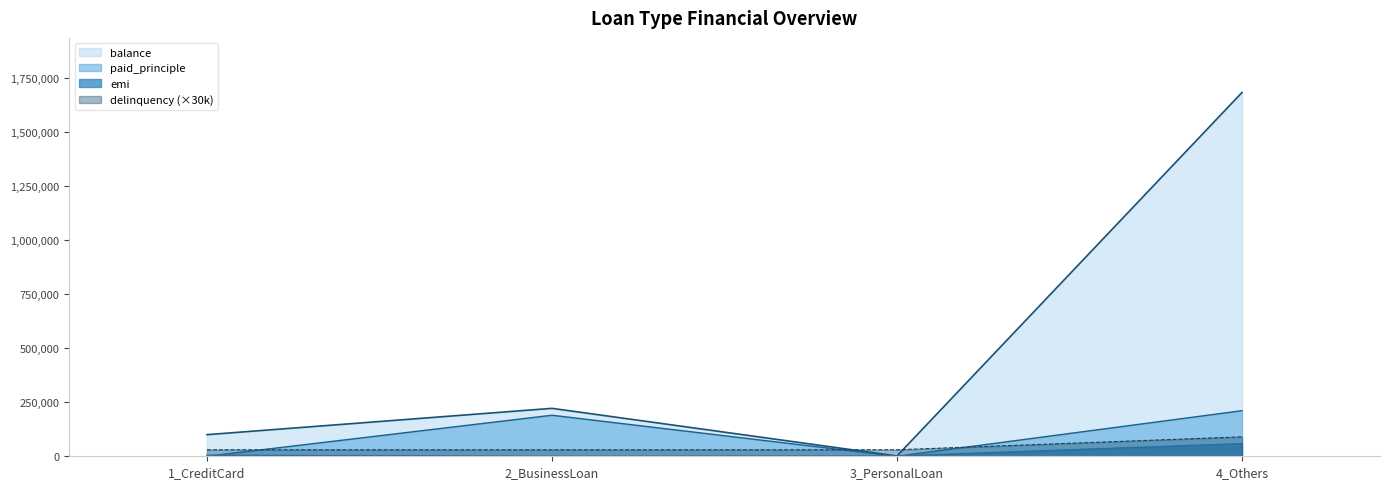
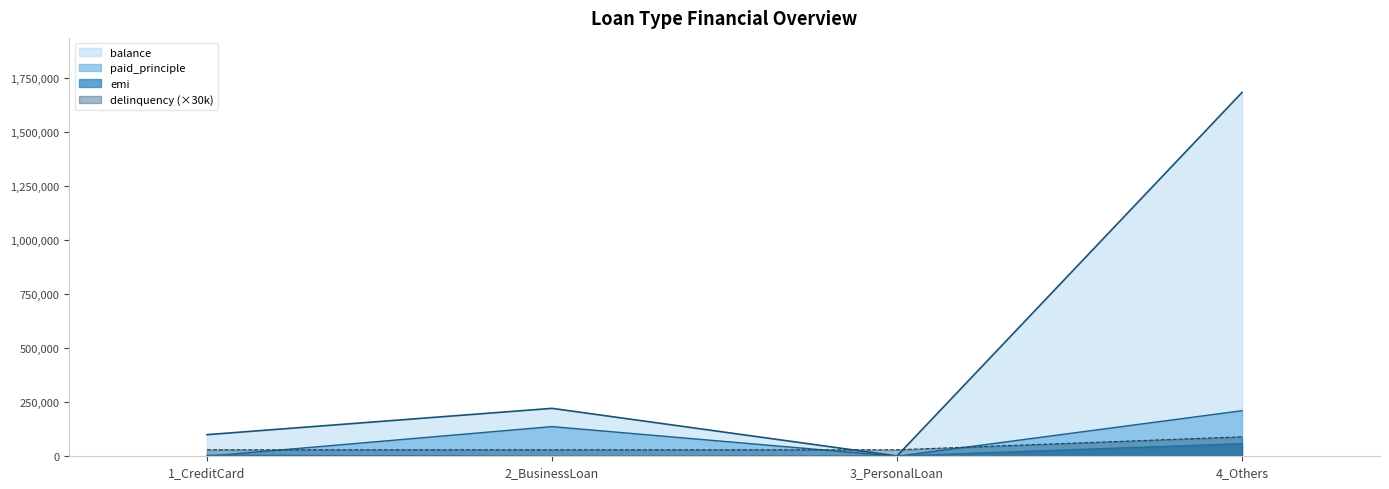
paid_principle, 2_BusinessLoan: 190,000 -> 140,000
